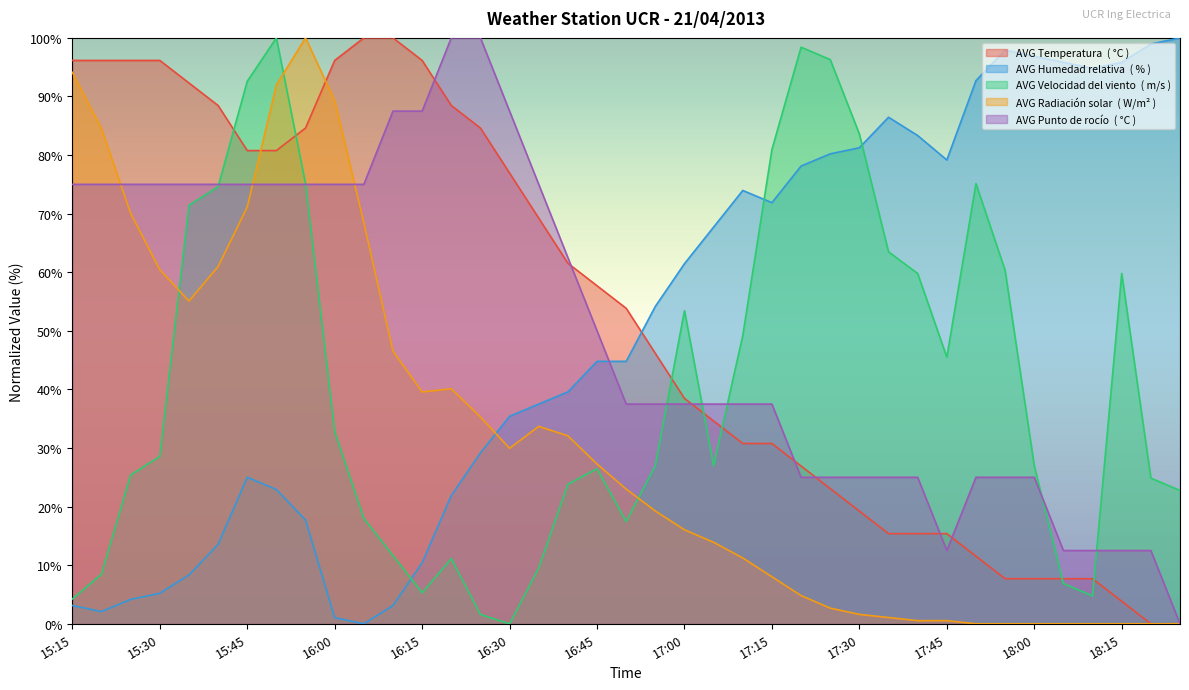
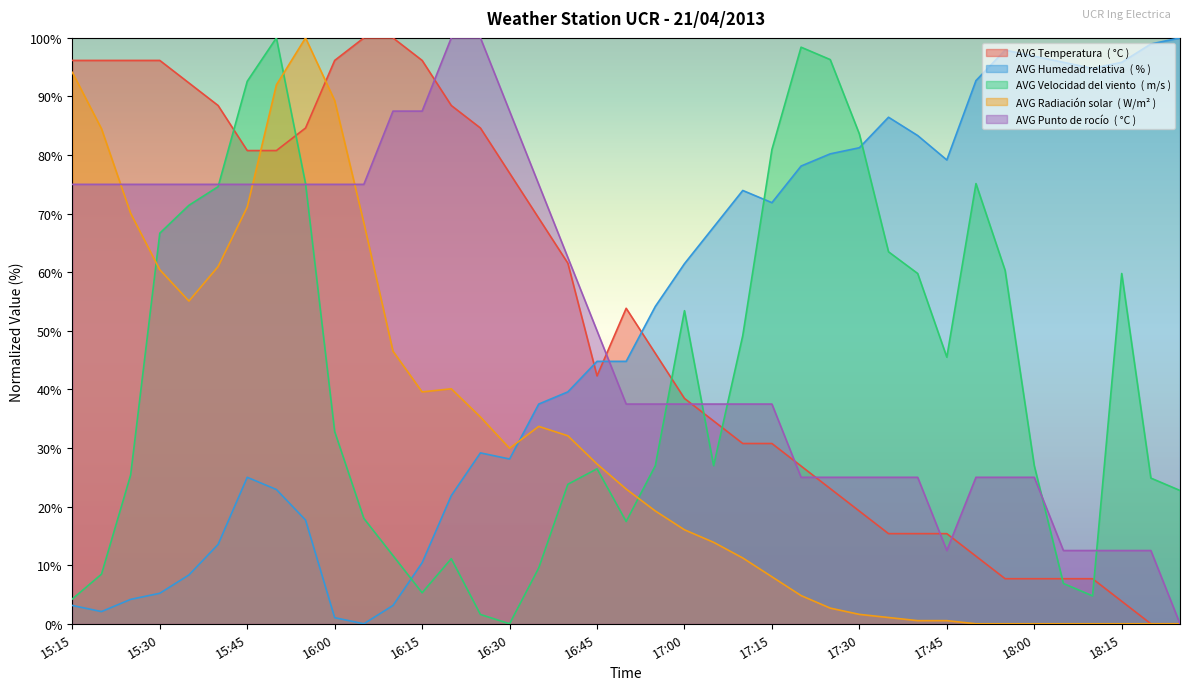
AVG Velocidad del viento ( m/s ), 15:30: 29% -> 67%
AVG Humedad relativa ( % ), 16:30: 35% -> 28%
AVG Temperatura ( °C ), 16:45: 58% -> 42%
